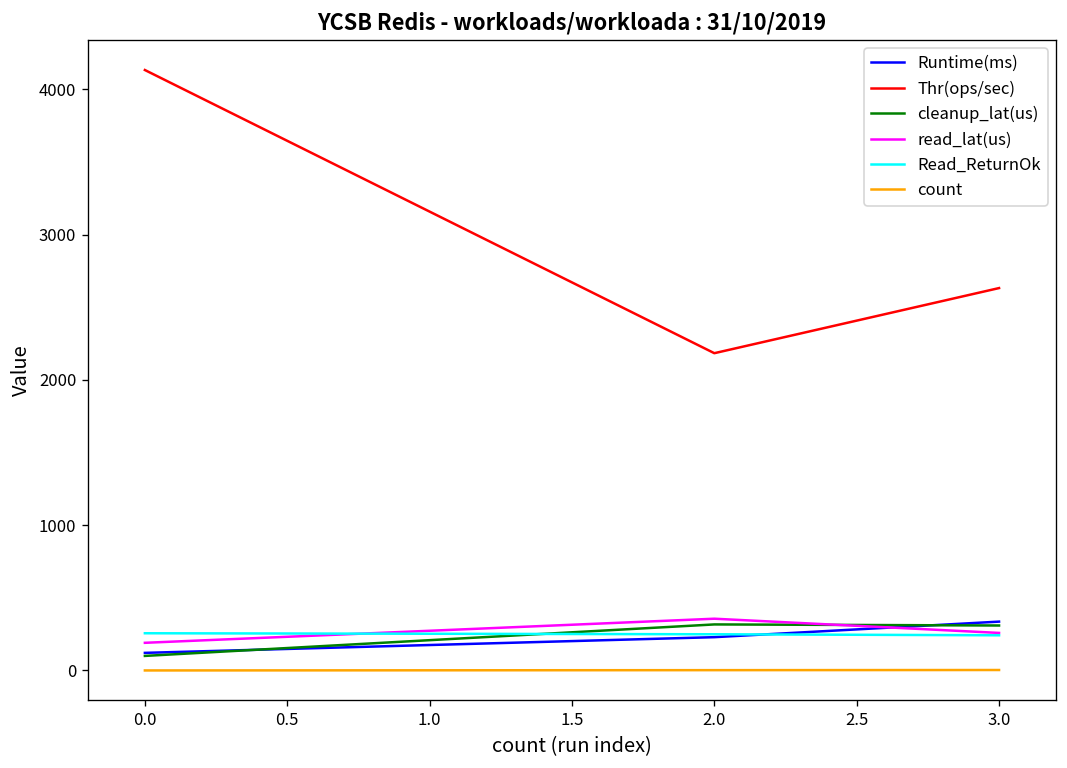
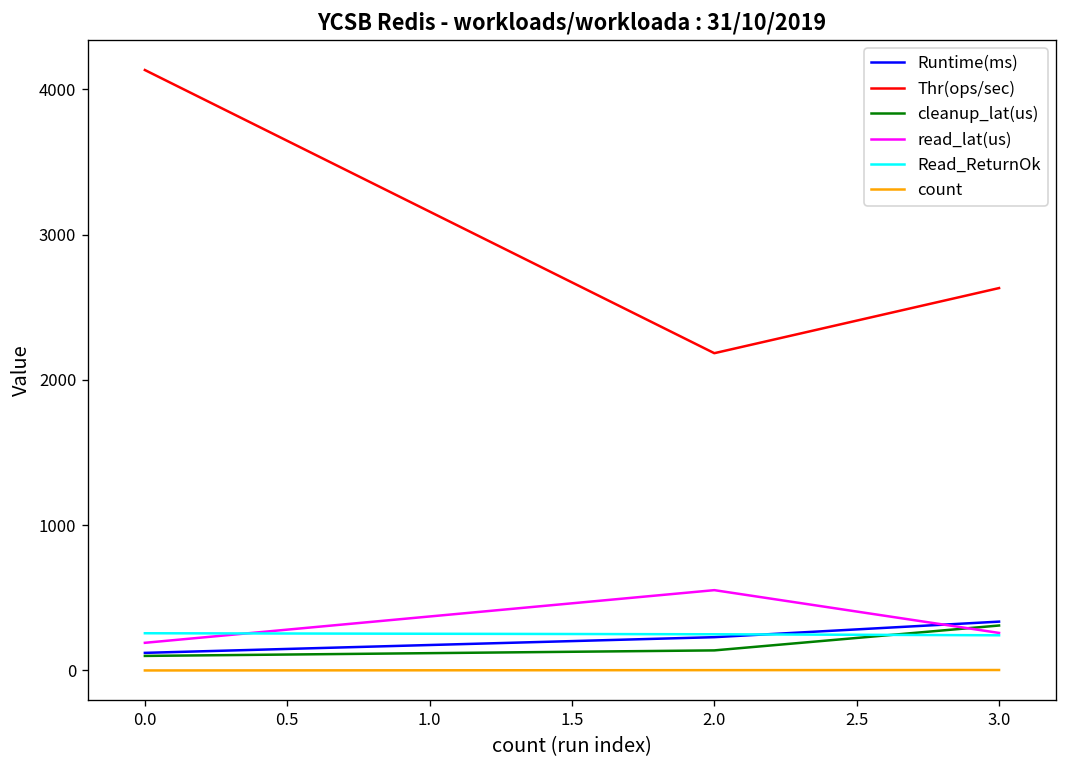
cleanup_lat(us), 2.0: 320 -> 140
read_lat(us), 2.0: 360 -> 550
